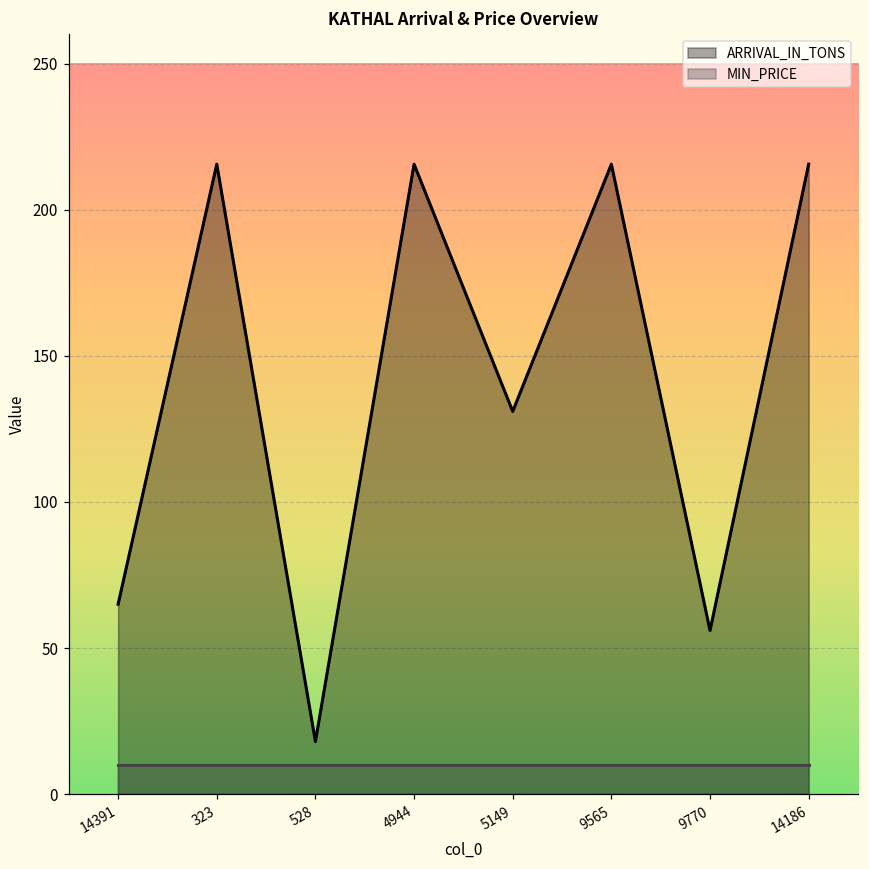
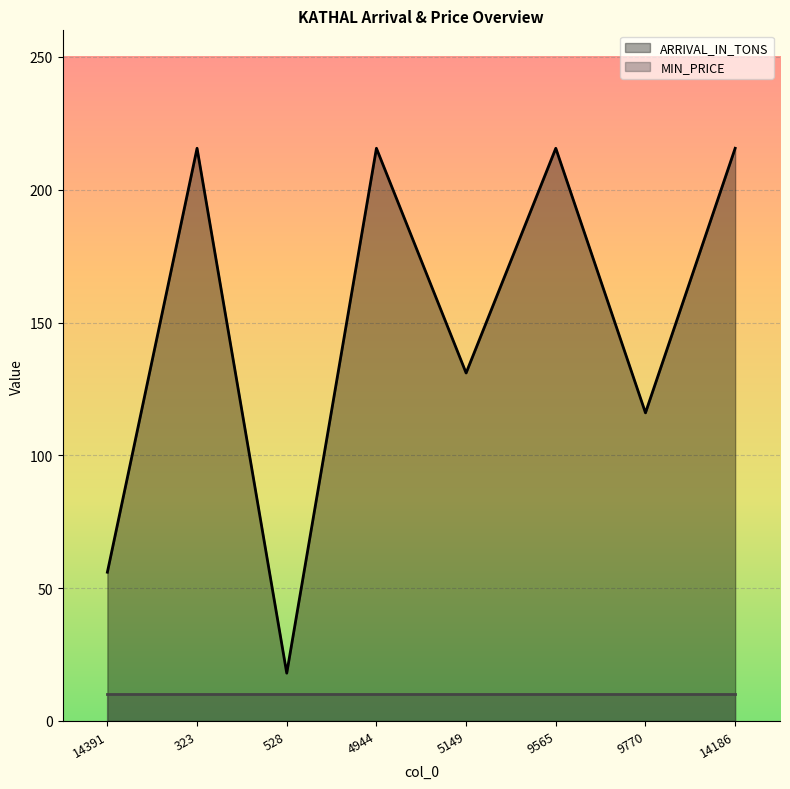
ARRIVAL_IN_TONS, 14391: 65 -> 56
ARRIVAL_IN_TONS, 9770: 56 -> 116
